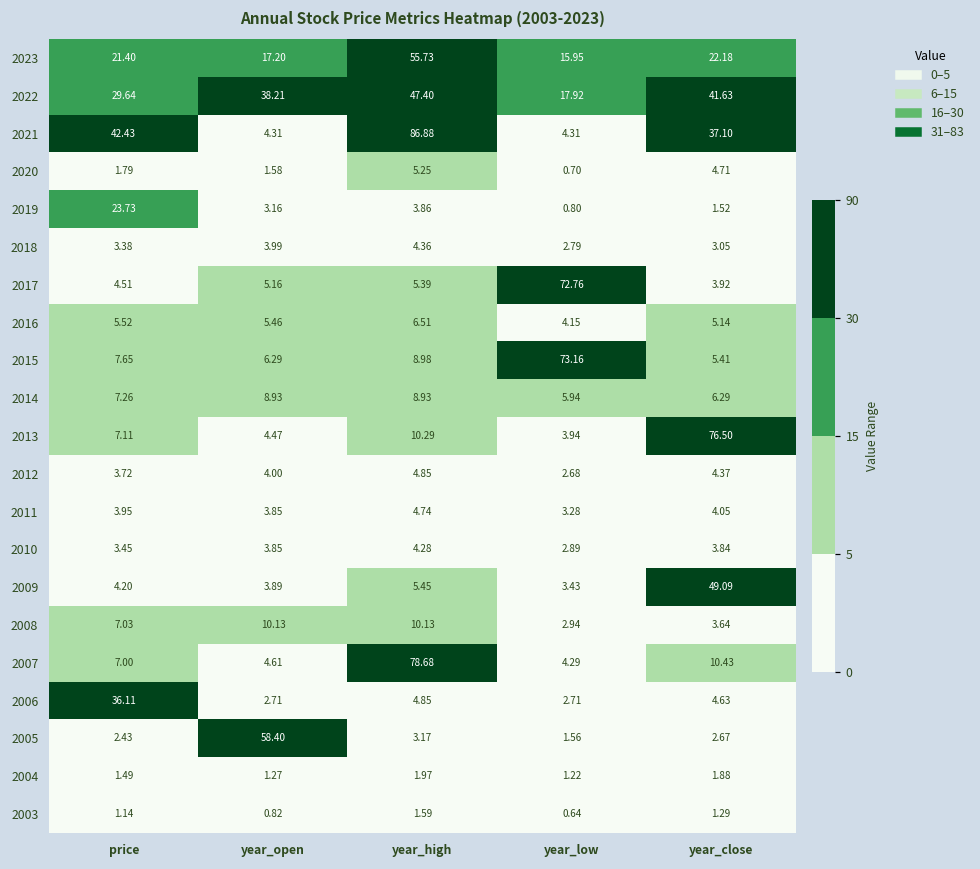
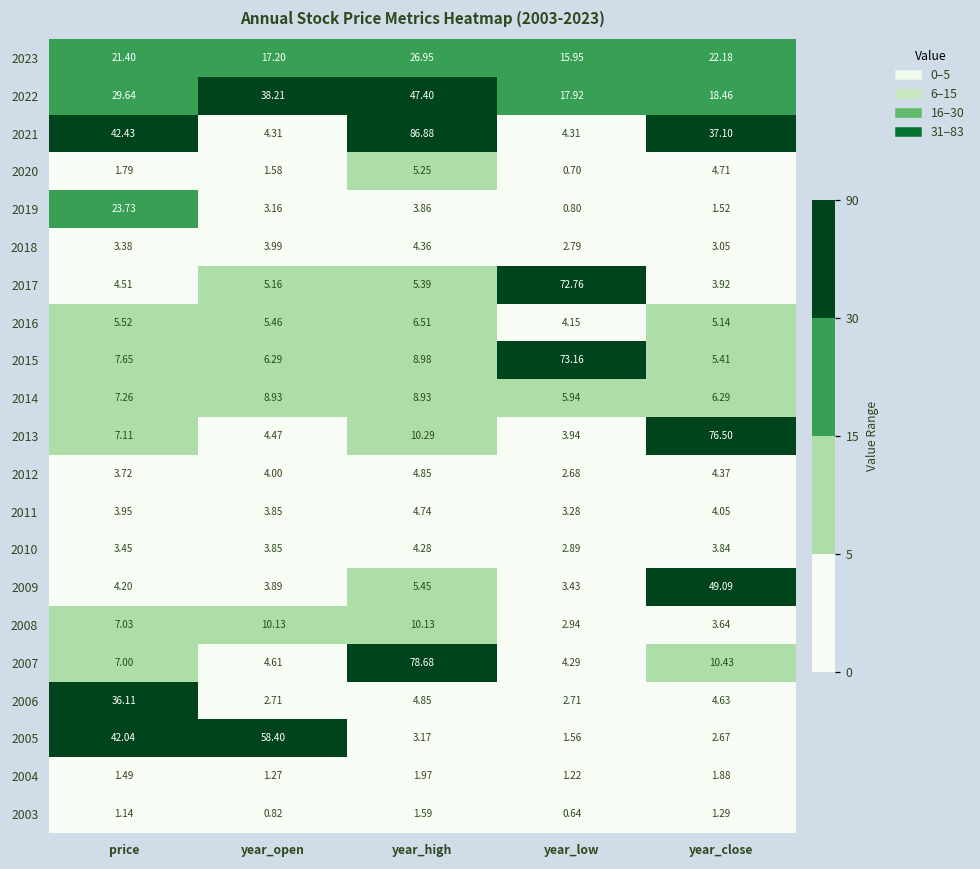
2023, year_high: 55.73 -> 26.95
2022, year_close: 41.63 -> 18.46
2005, price: 2.43 -> 42.04
